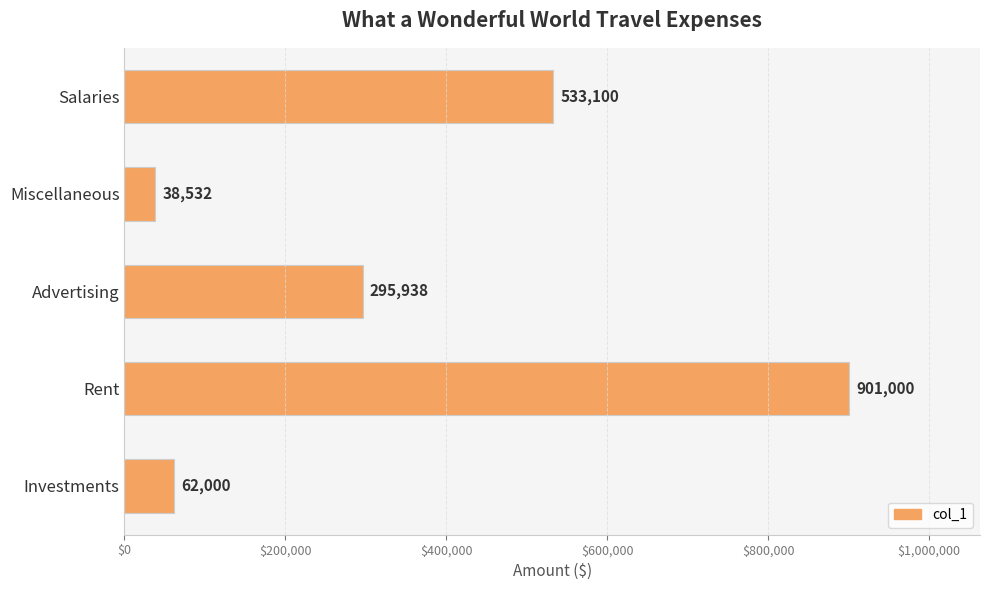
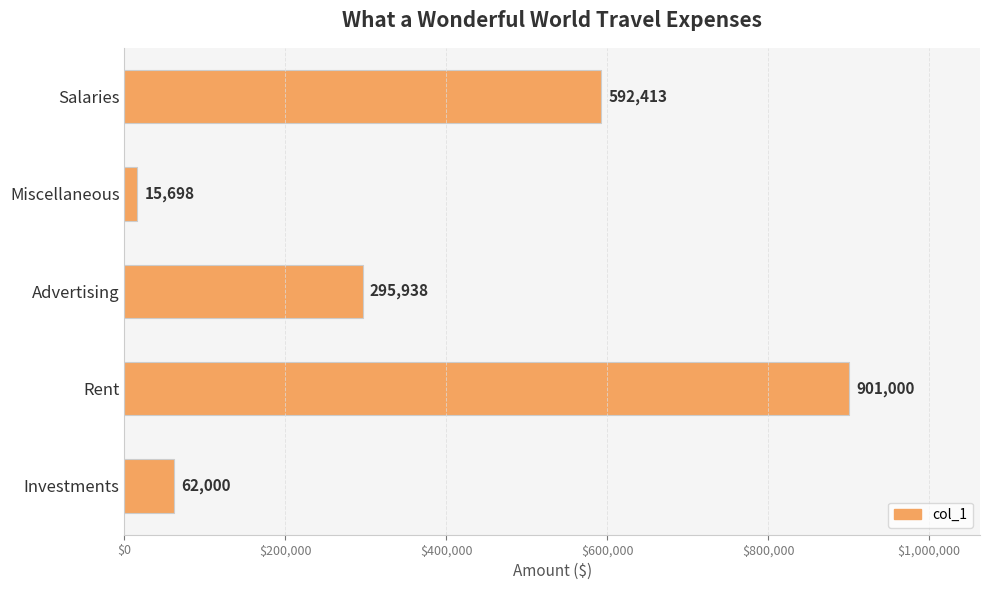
Salaries: 533,100 -> 592,413
Miscellaneous: 38,532 -> 15,698
